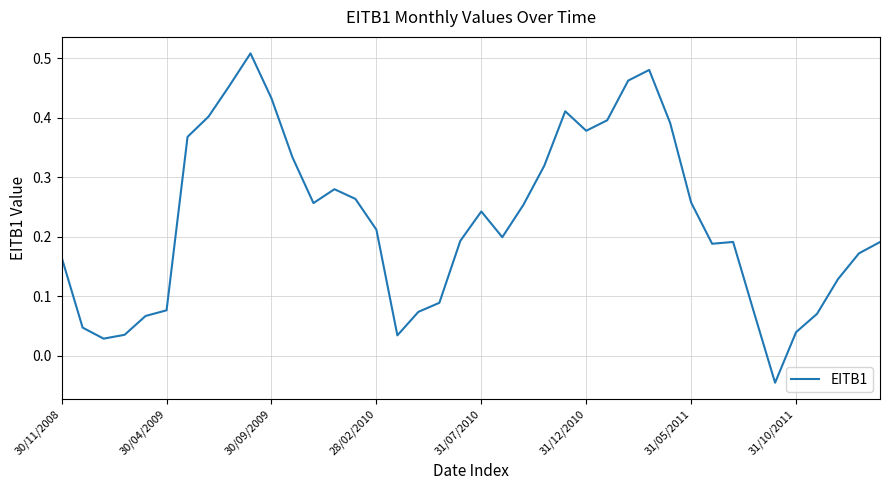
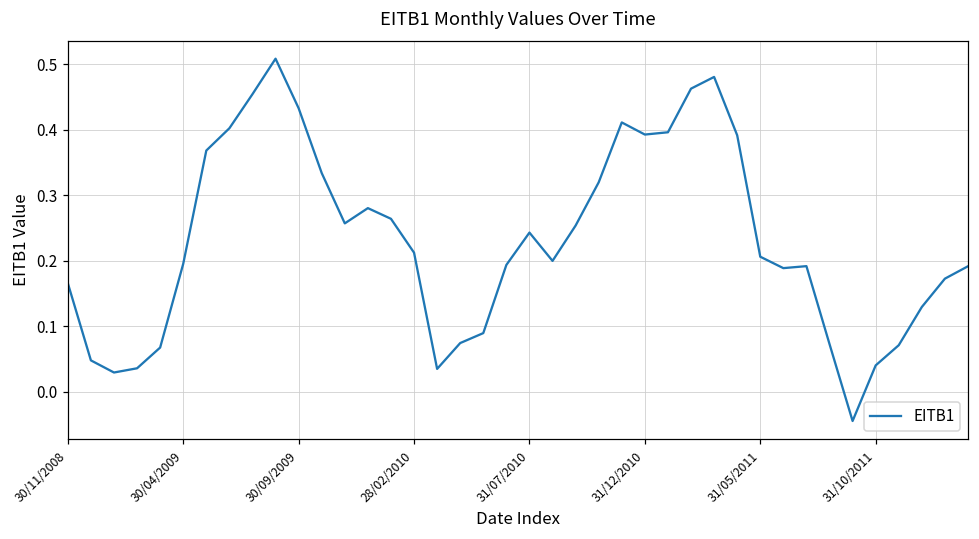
30/04/2009: 0.08 -> 0.20
31/12/2010: 0.38 -> 0.39
31/05/2011: 0.26 -> 0.21
